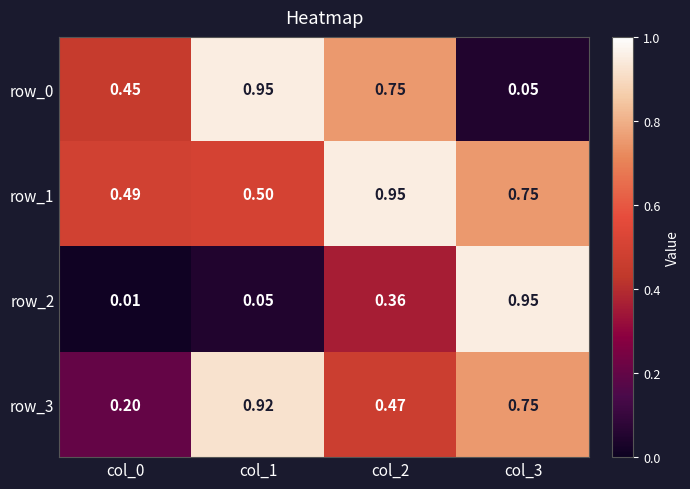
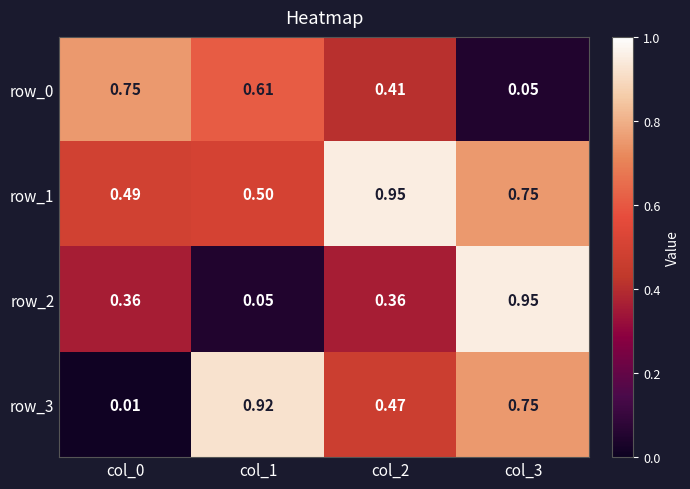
row_0, col_0: 0.45 -> 0.75
row_0, col_1: 0.95 -> 0.61
row_0, col_2: 0.75 -> 0.41
row_2, col_0: 0.01 -> 0.36
row_3, col_0: 0.20 -> 0.01
